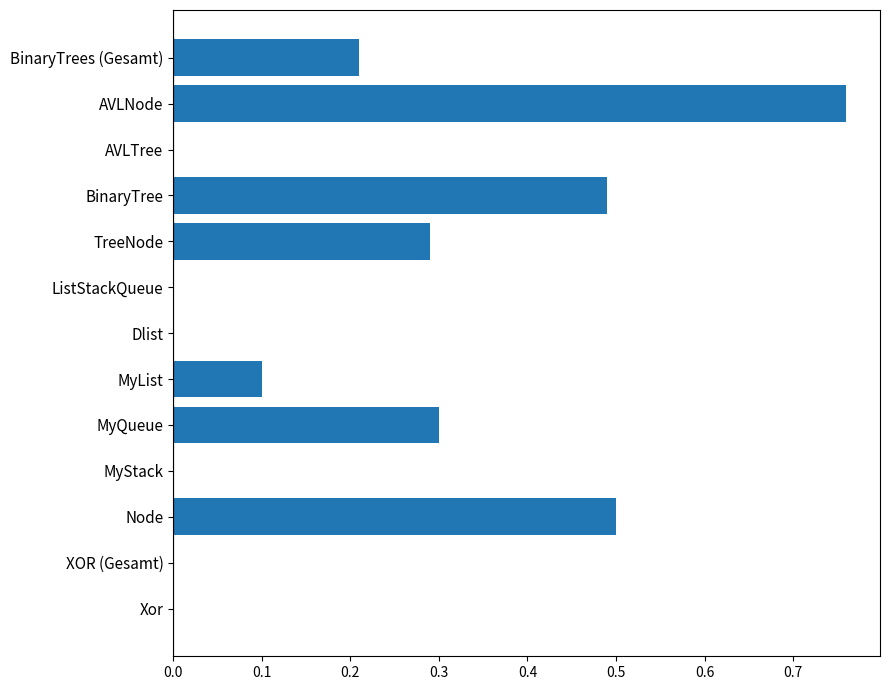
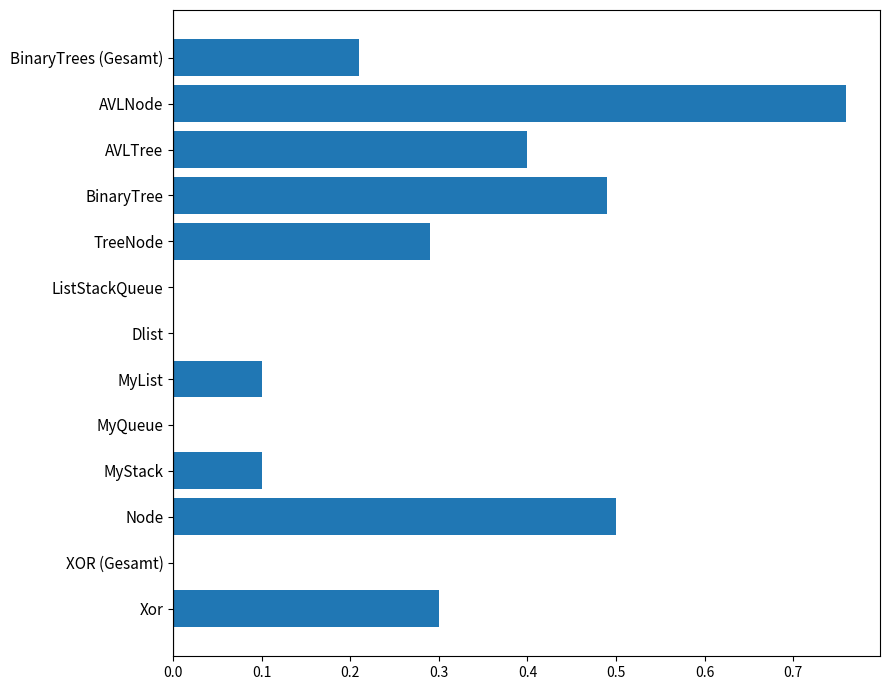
AVLTree: 0.0 -> 0.4
MyQueue: 0.3 -> 0.0
MyStack: 0.0 -> 0.1
Xor: 0.0 -> 0.3
